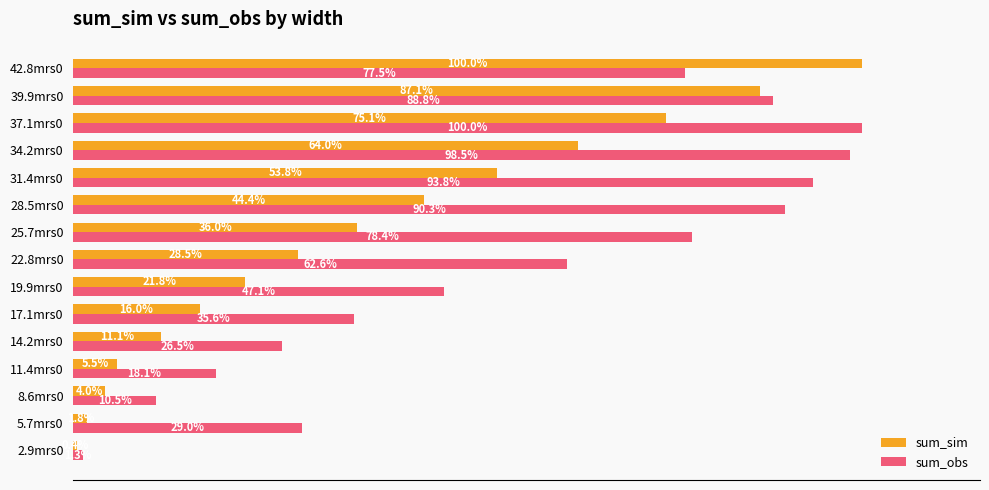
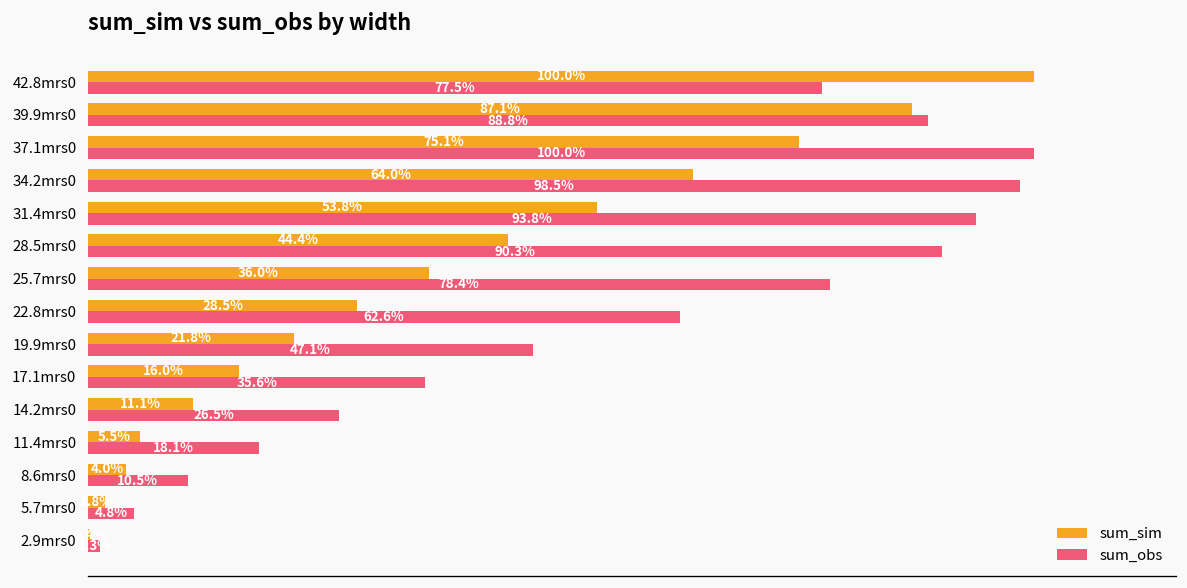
sum_obs, 5.7mrs0: 29.0% -> 4.8%
